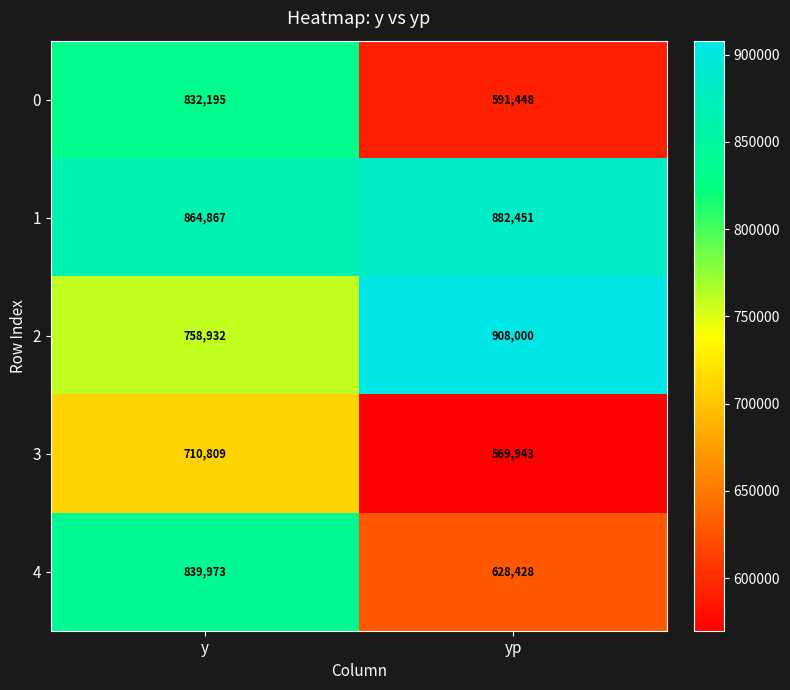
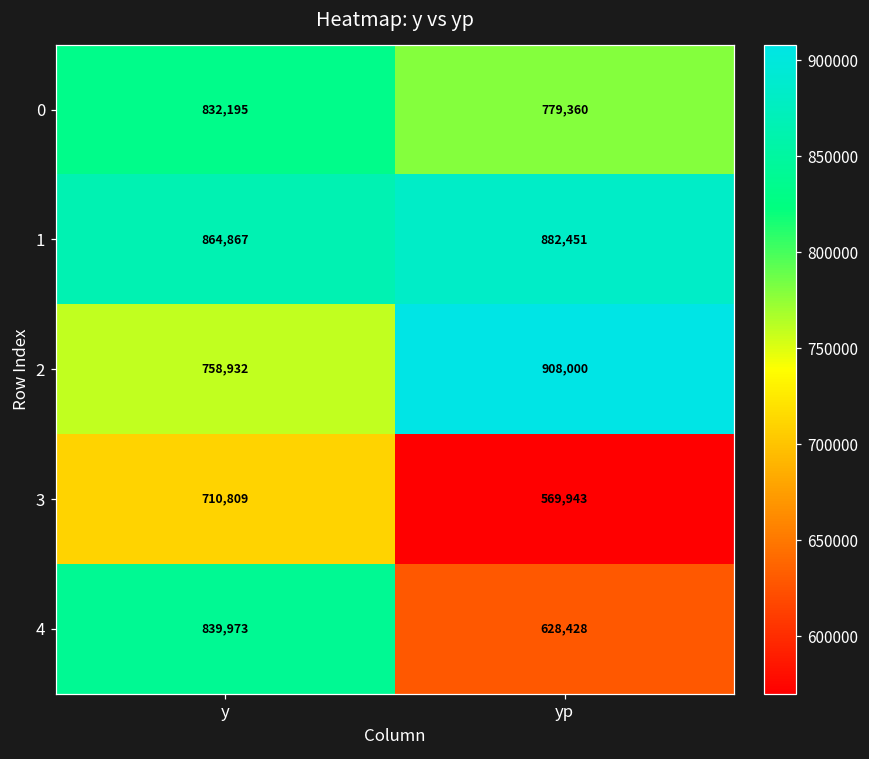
0, yp: 591,448 -> 779,360
